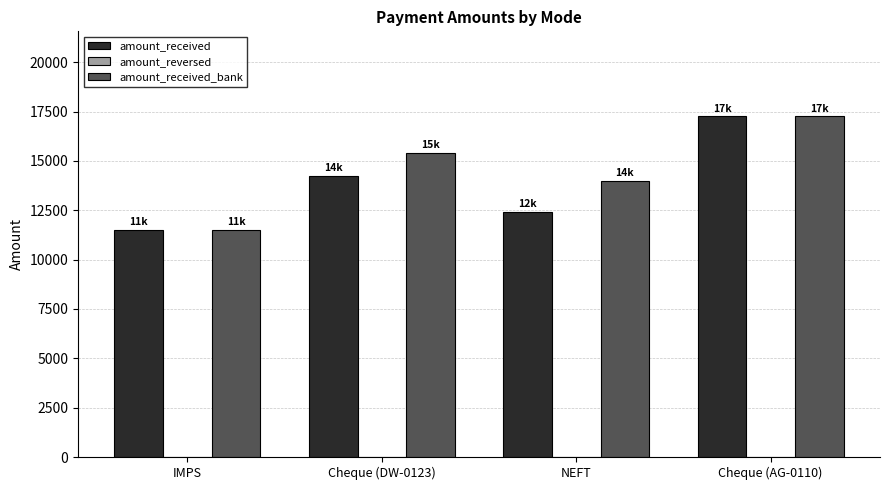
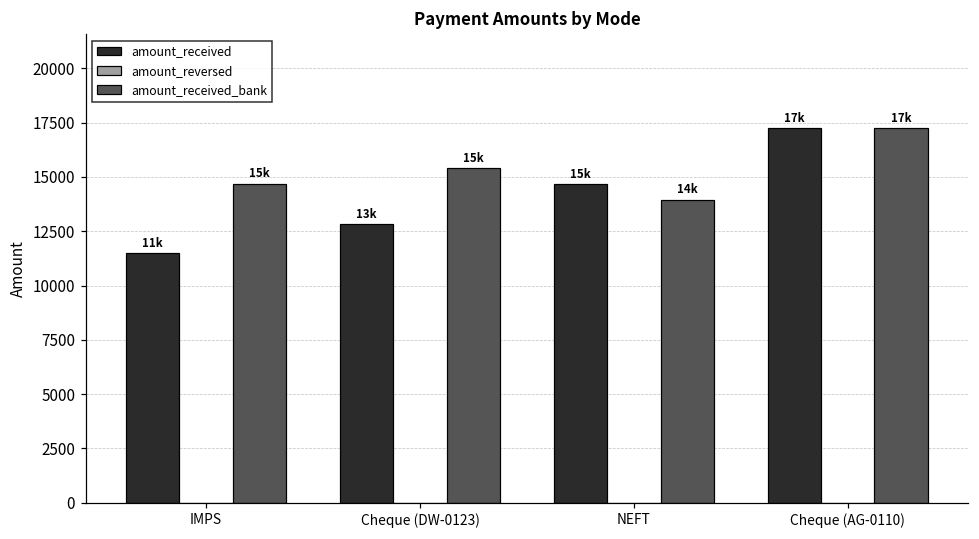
amount_received_bank, IMPS: 11k -> 15k
amount_received, Cheque (DW-0123): 14k -> 13k
amount_received, NEFT: 12k -> 15k
